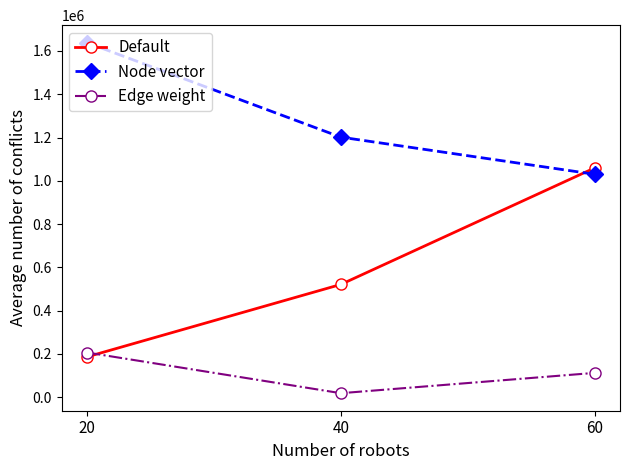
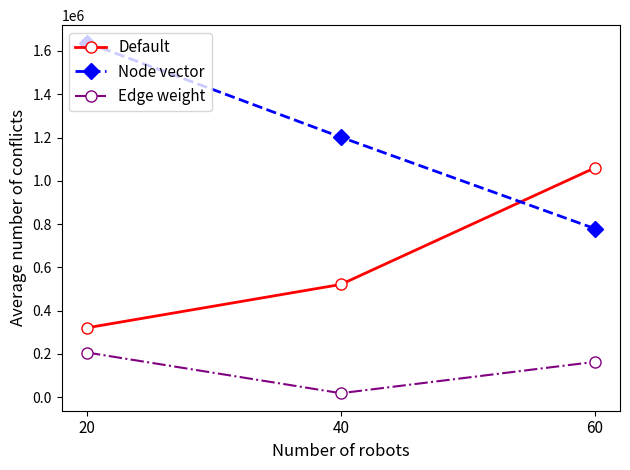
Default, 20: 190000 -> 320000
Node vector, 60: 1030000 -> 780000
Edge weight, 60: 110000 -> 160000
